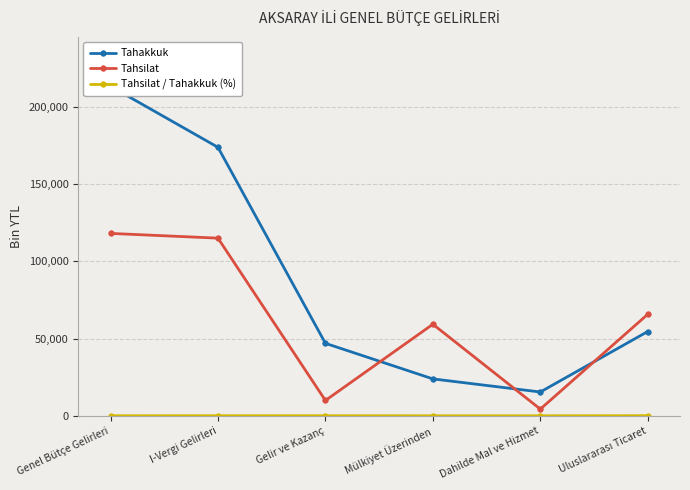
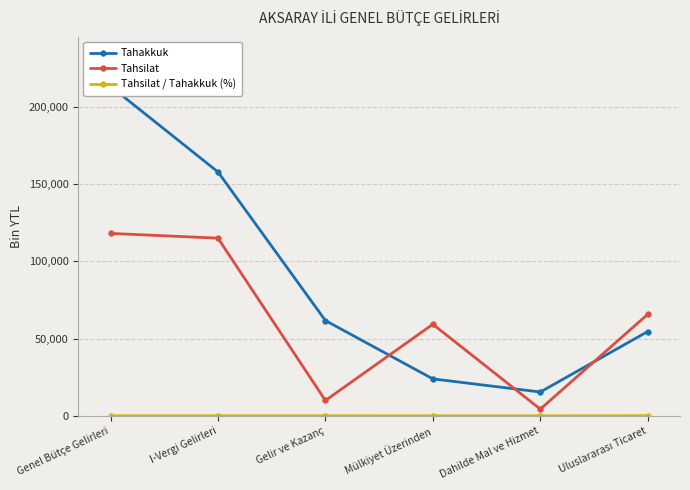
Tahakkuk, I-Vergi Gelirleri: 174,000 -> 158,000
Tahakkuk, Gelir ve Kazanç: 47,000 -> 62,000
